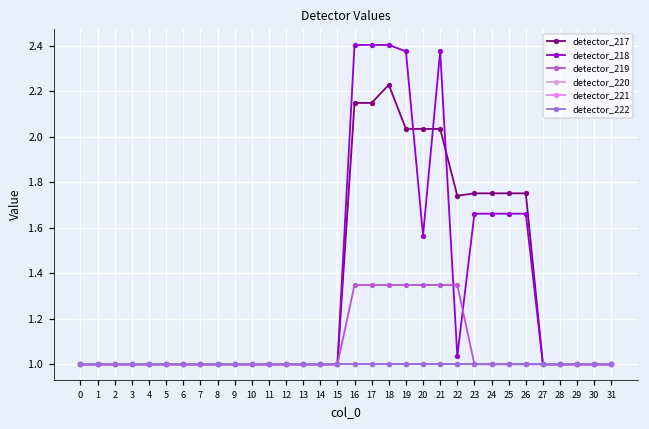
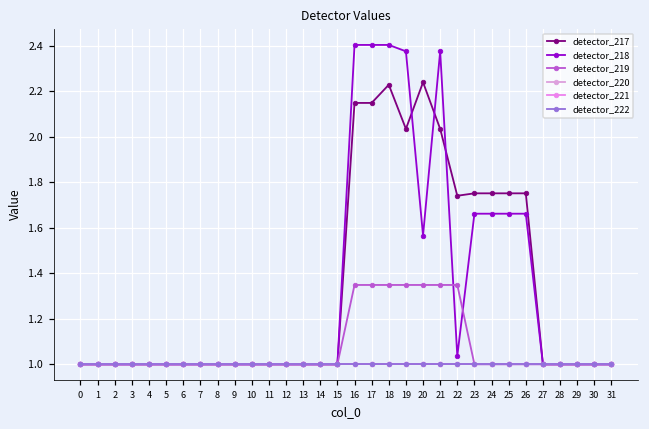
detector_217, 20: 2.03 -> 2.24
